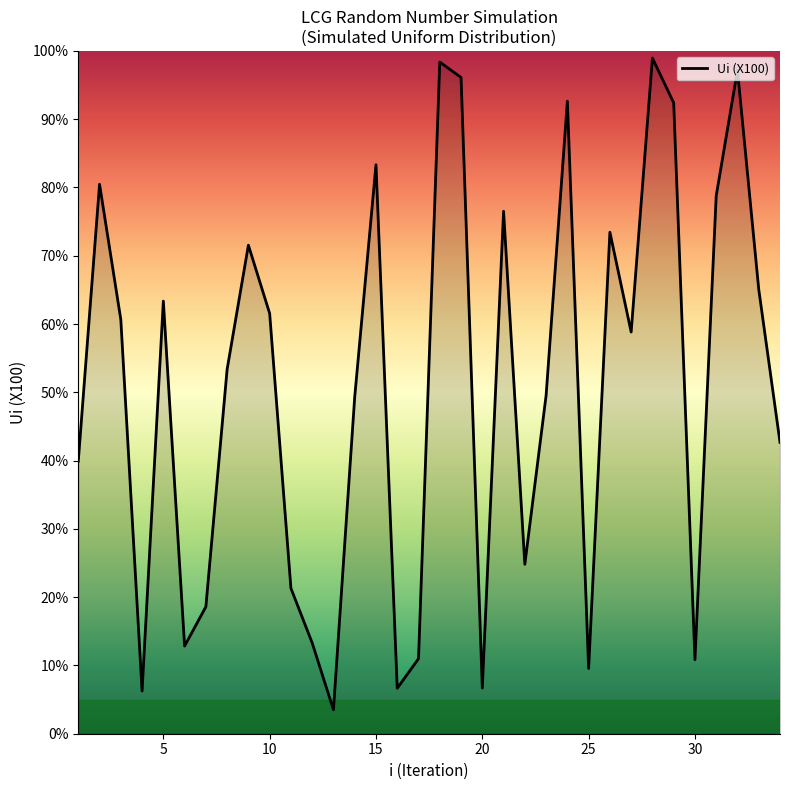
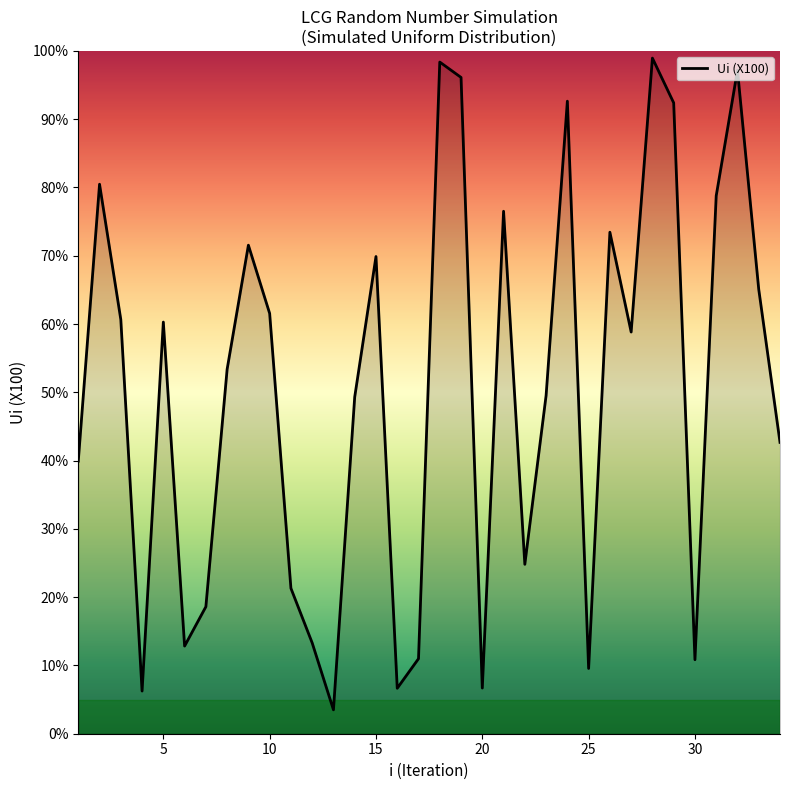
5: 63% -> 60%
15: 83% -> 70%
